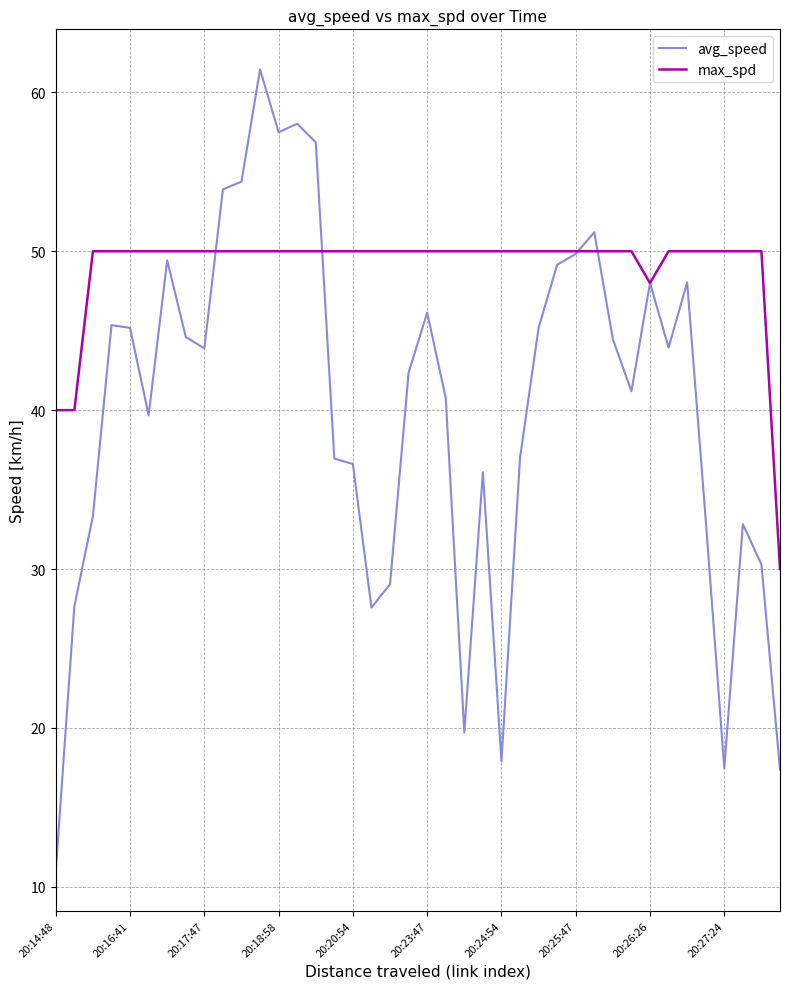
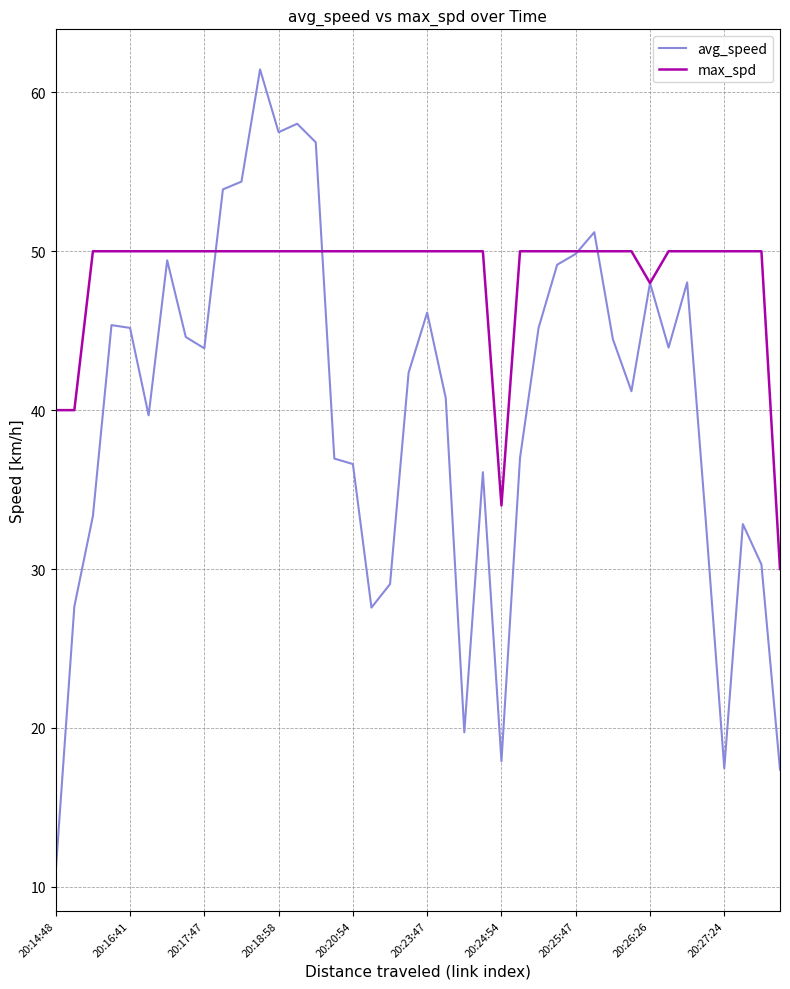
max_spd, 20:24:54: 50 -> 34
